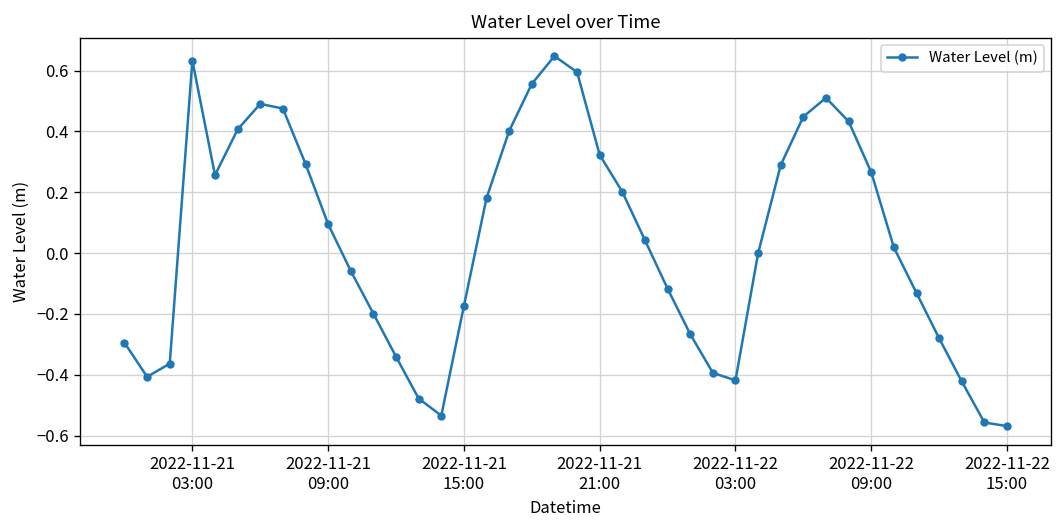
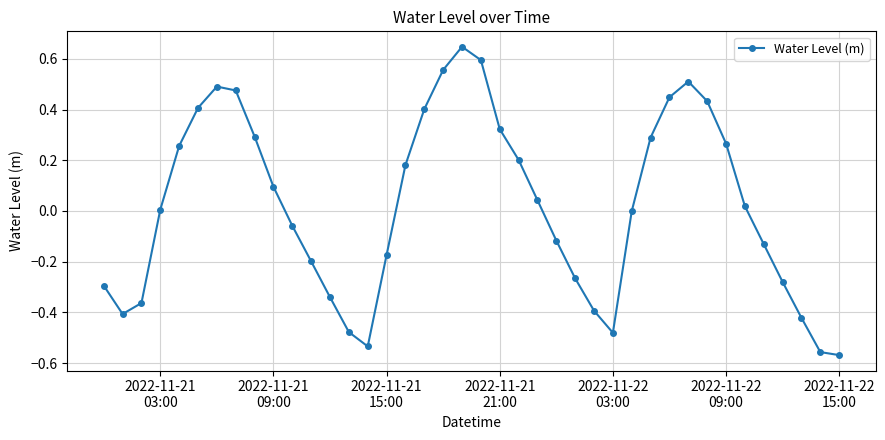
2022-11-21 03:00: 0.63 -> 0.01
2022-11-22 03:00: -0.42 -> -0.48
